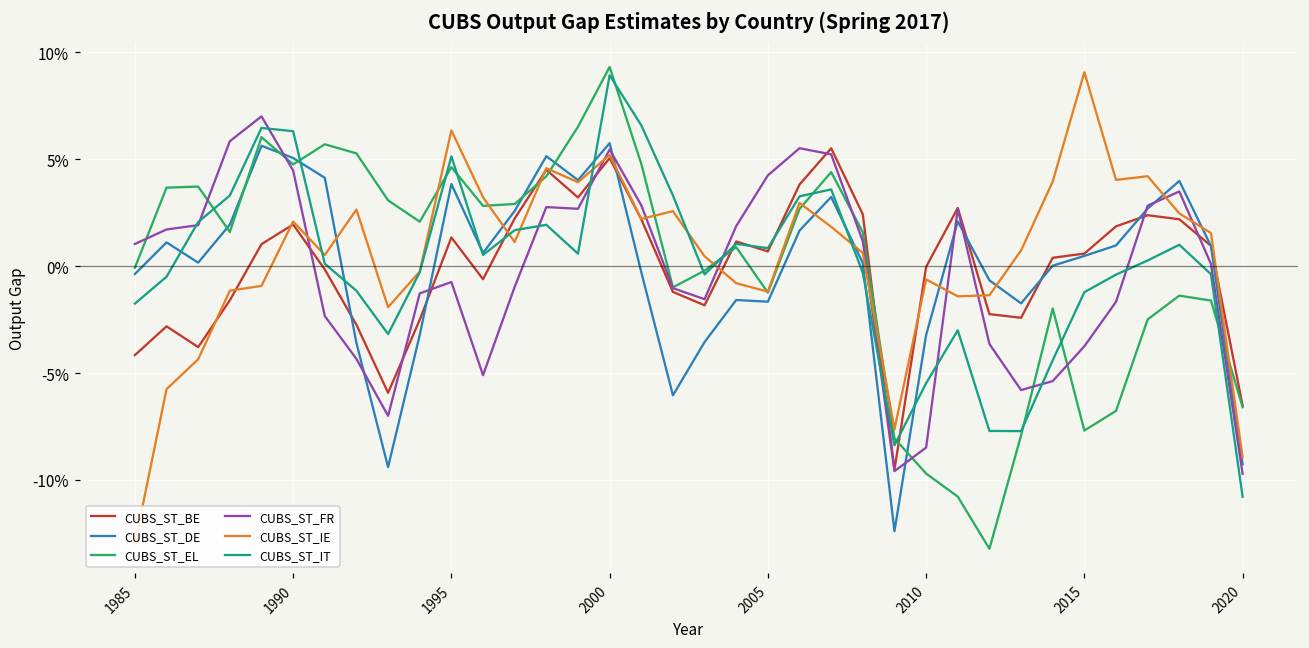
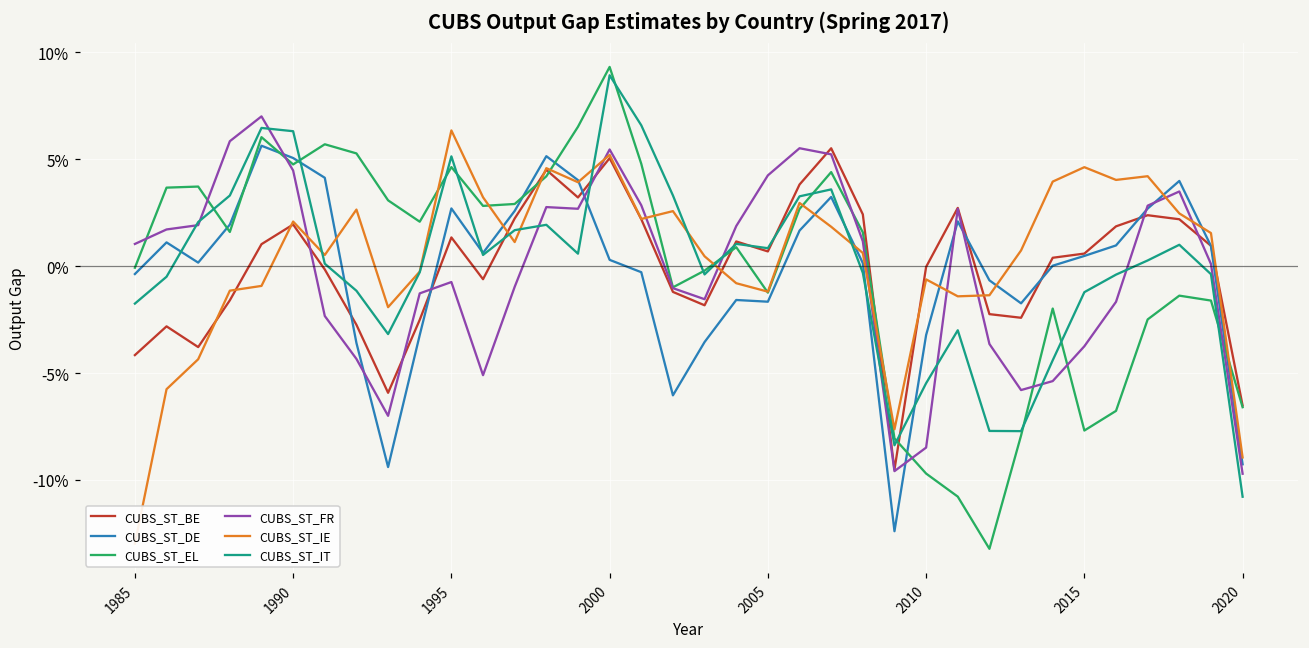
CUBS_ST_DE, 1995: 3.8% -> 2.7%
CUBS_ST_DE, 2000: 5.8% -> 0.3%
CUBS_ST_IE, 2015: 9.1% -> 4.6%
